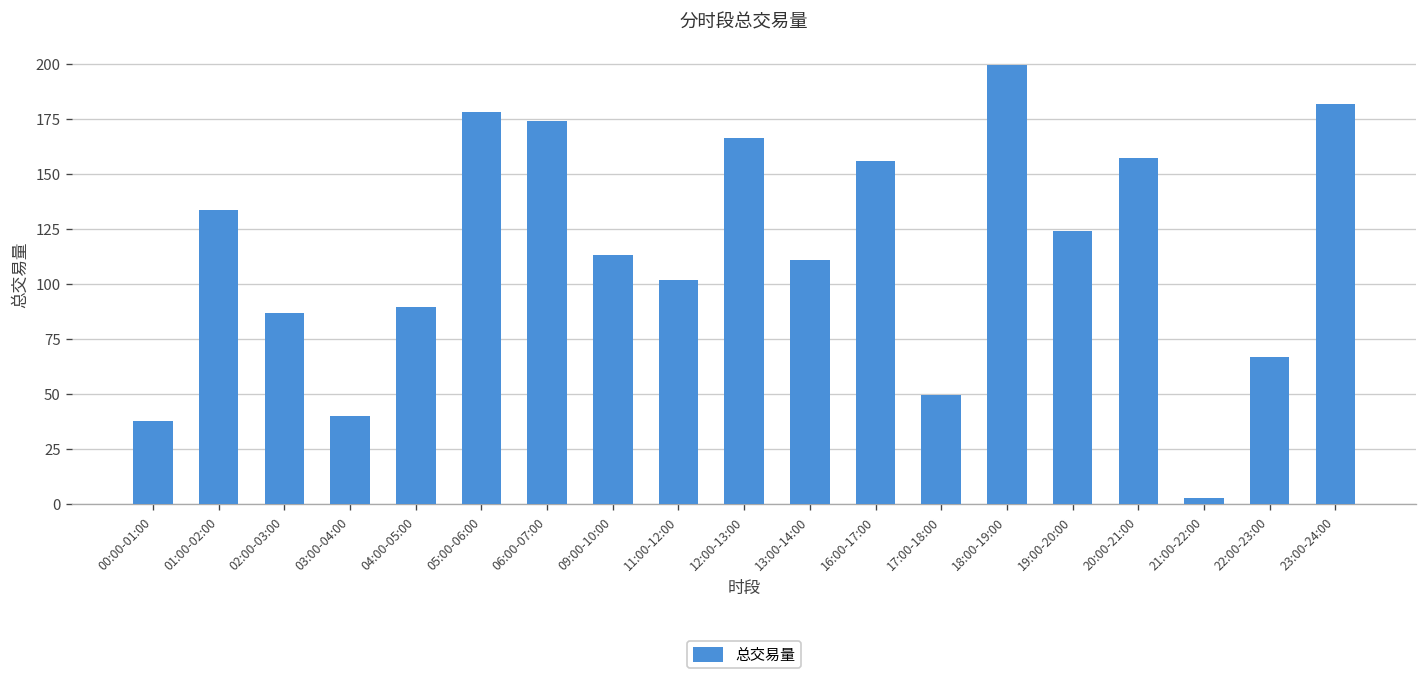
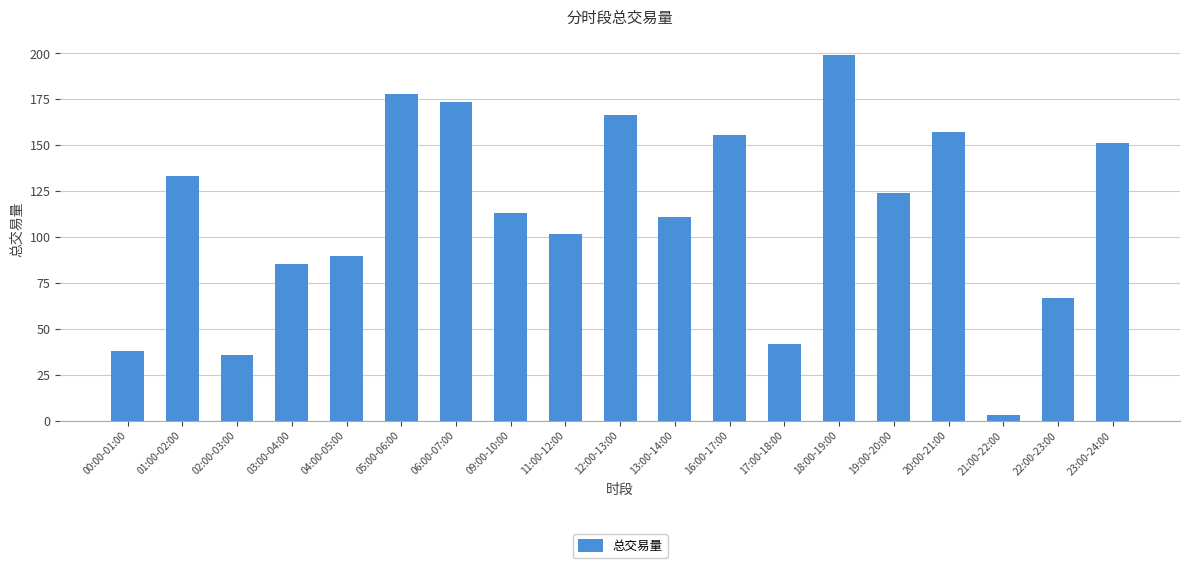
02:00-03:00: 87 -> 36
03:00-04:00: 40 -> 85
17:00-18:00: 50 -> 42
23:00-24:00: 182 -> 151
